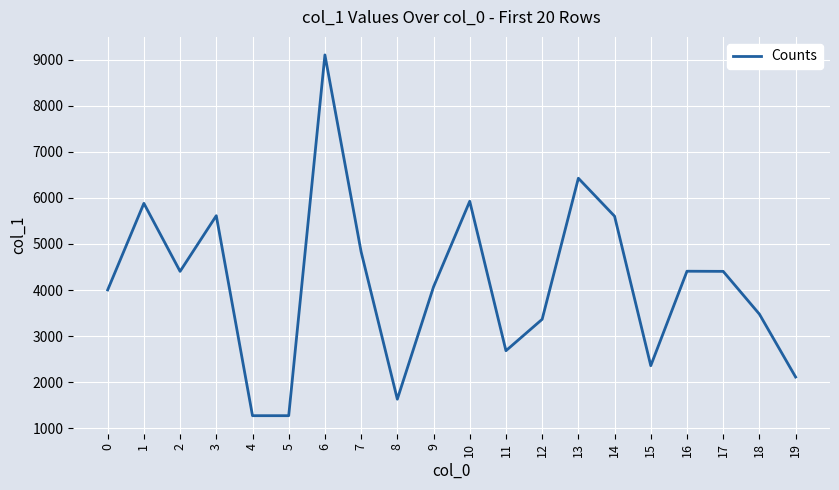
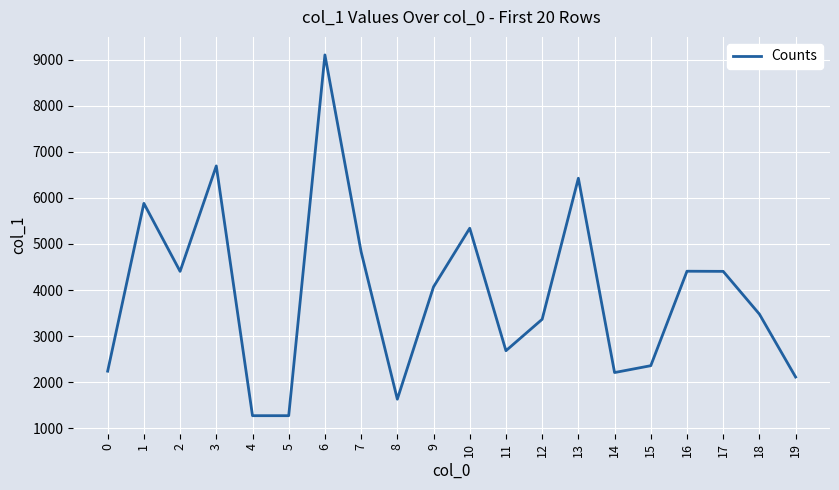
0: 4000 -> 2200
3: 5600 -> 6700
10: 5900 -> 5300
14: 5600 -> 2200
